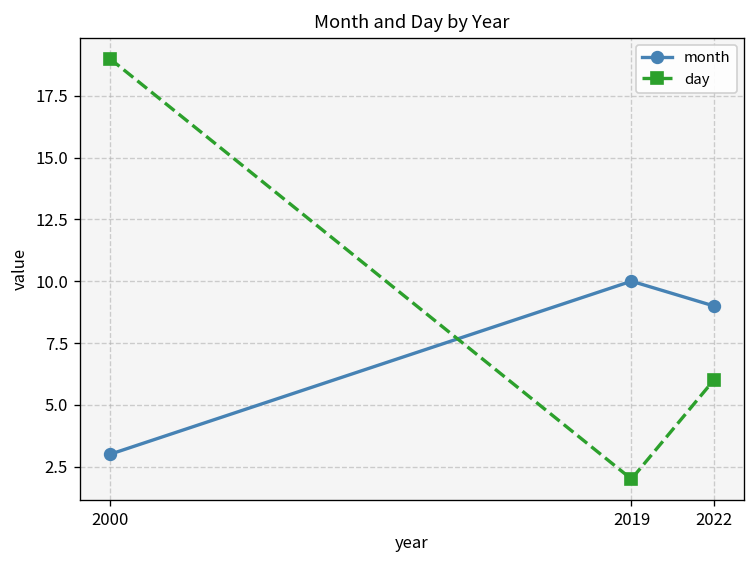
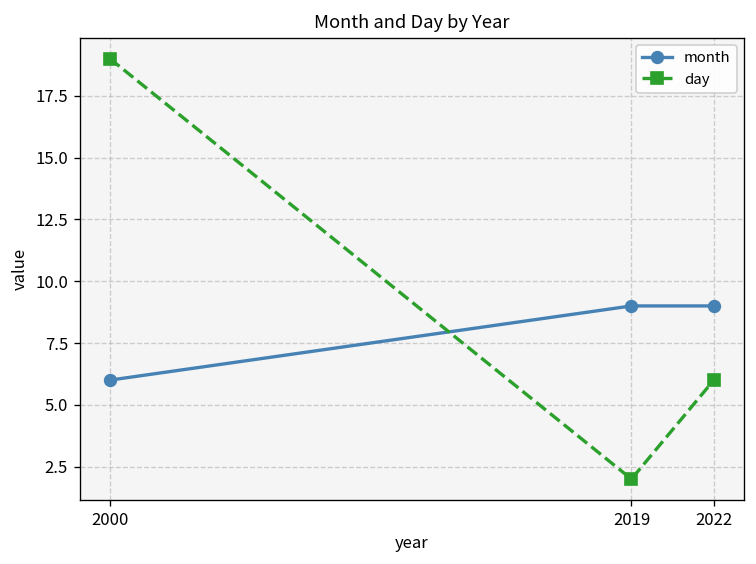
month, 2000: 3 -> 6
month, 2019: 10 -> 9
